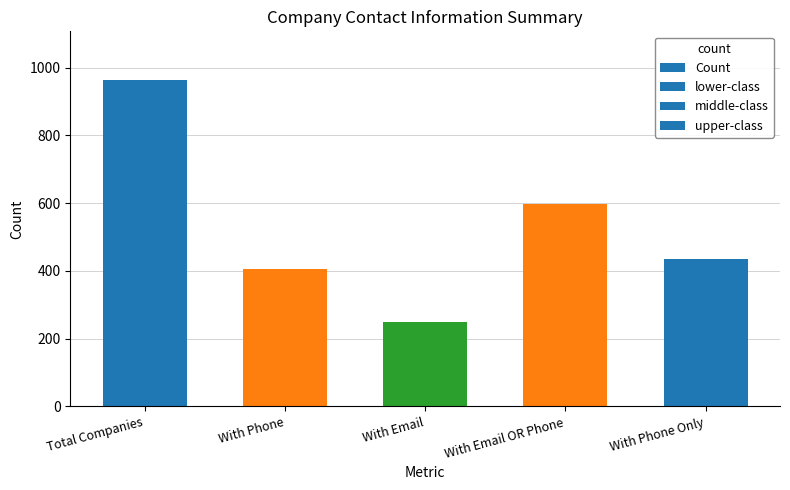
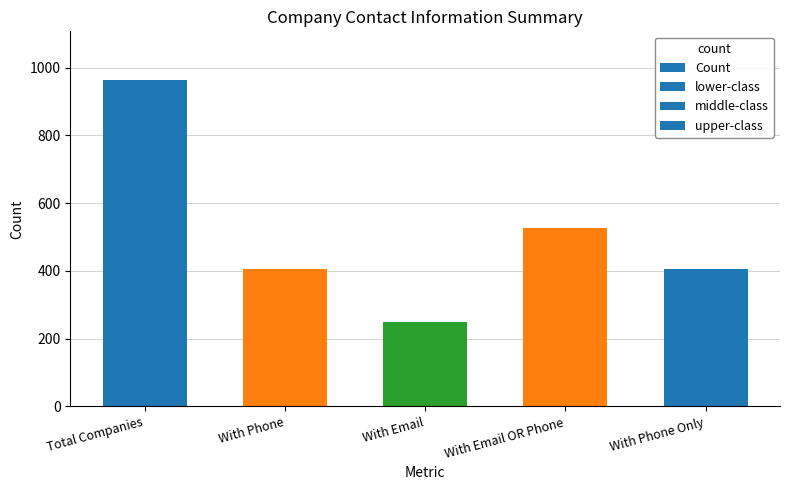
With Email OR Phone: 600 -> 530
With Phone Only: 440 -> 410
